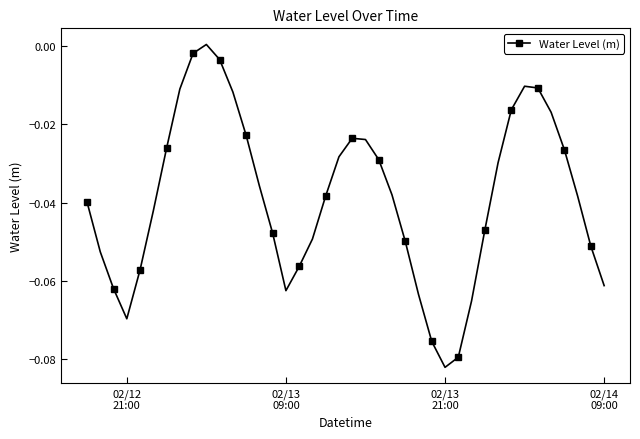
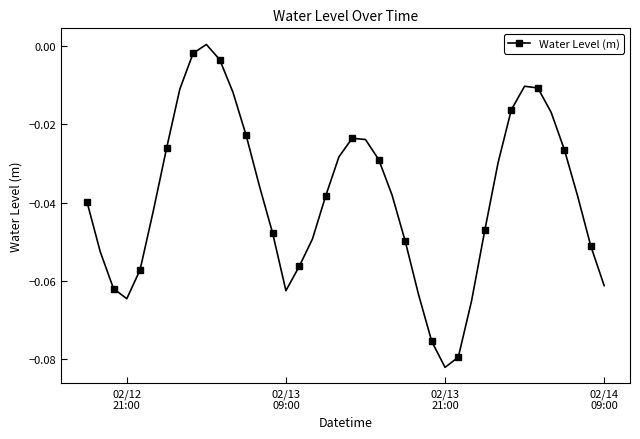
02/12 21:00: -0.070 -> -0.065
